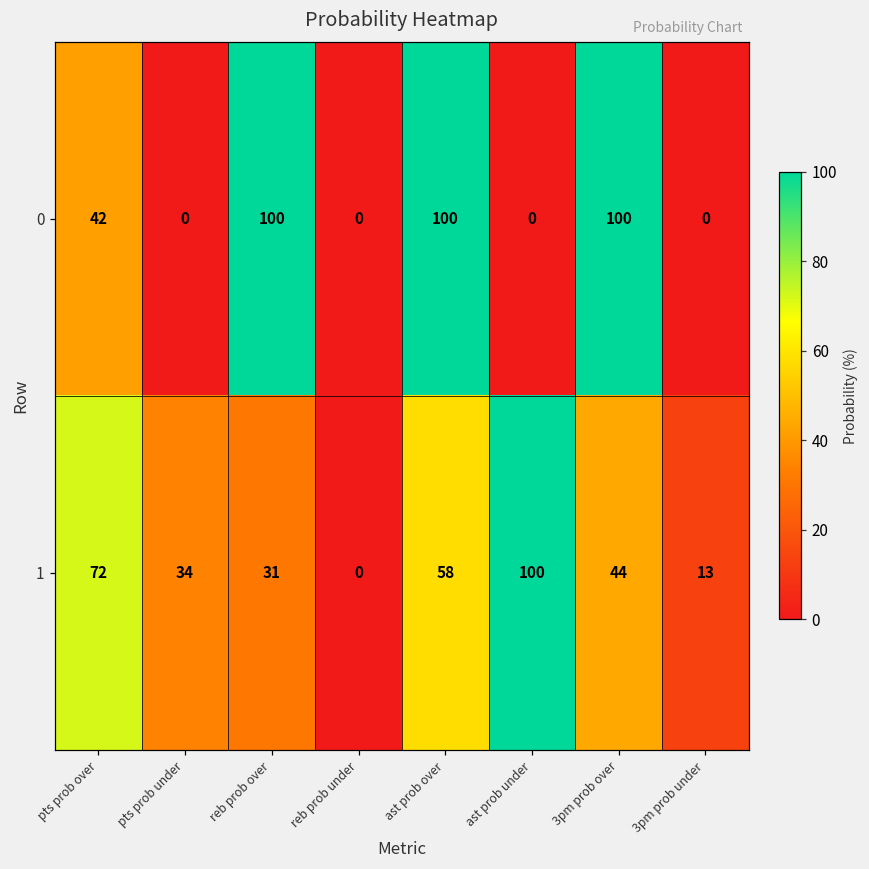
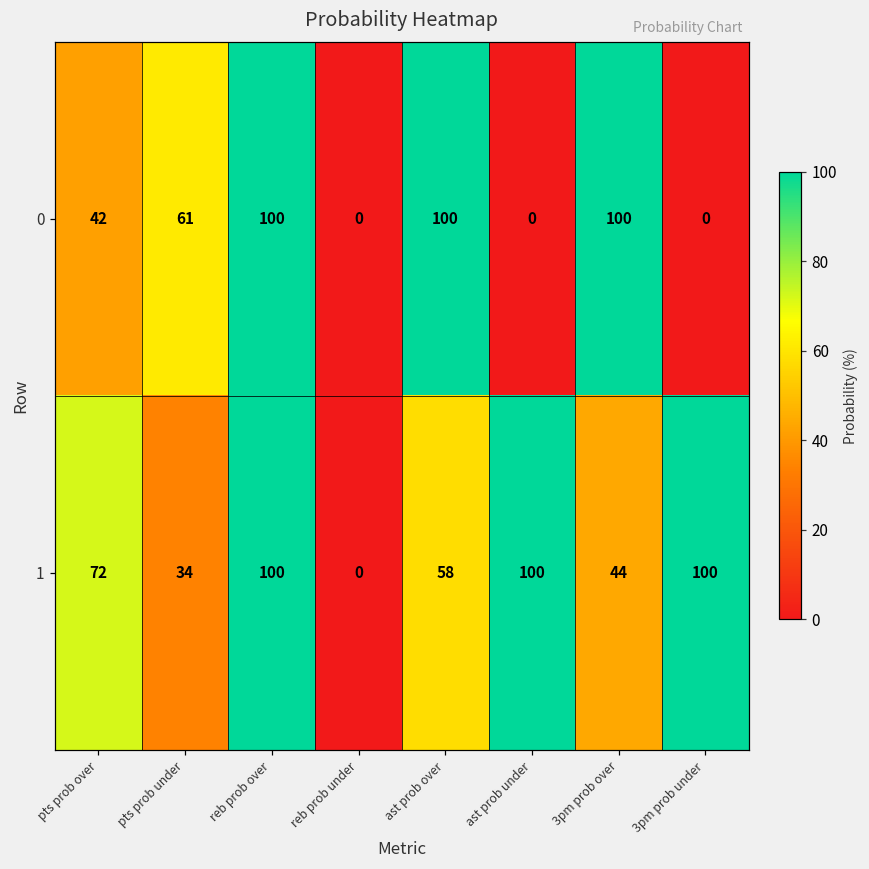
0, pts prob under: 0 -> 61
1, reb prob over: 31 -> 100
1, 3pm prob under: 13 -> 100
